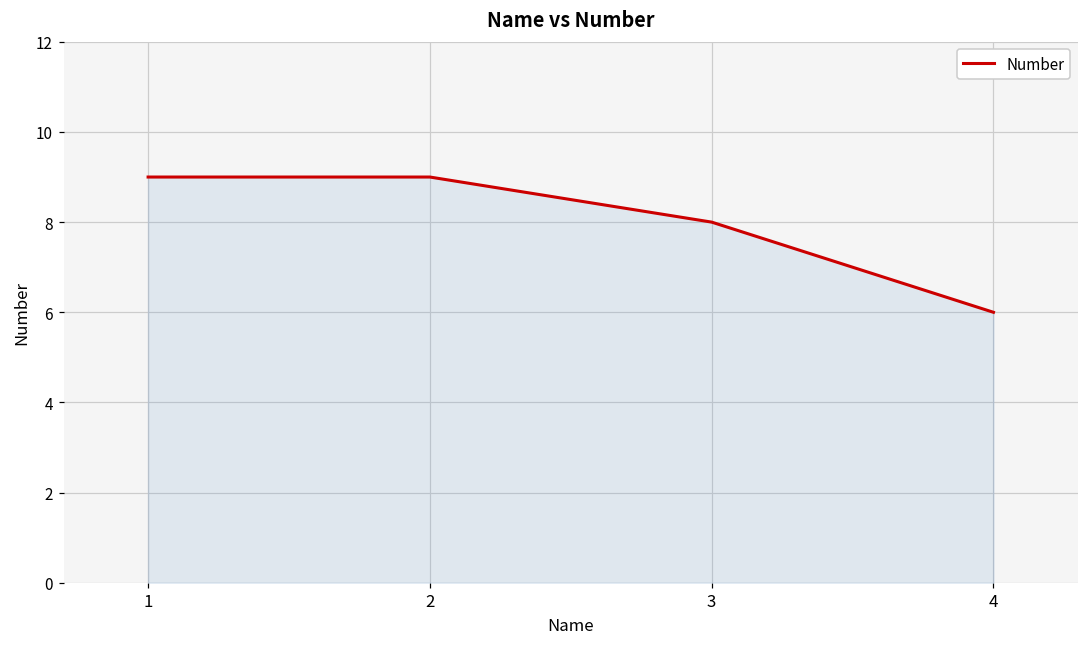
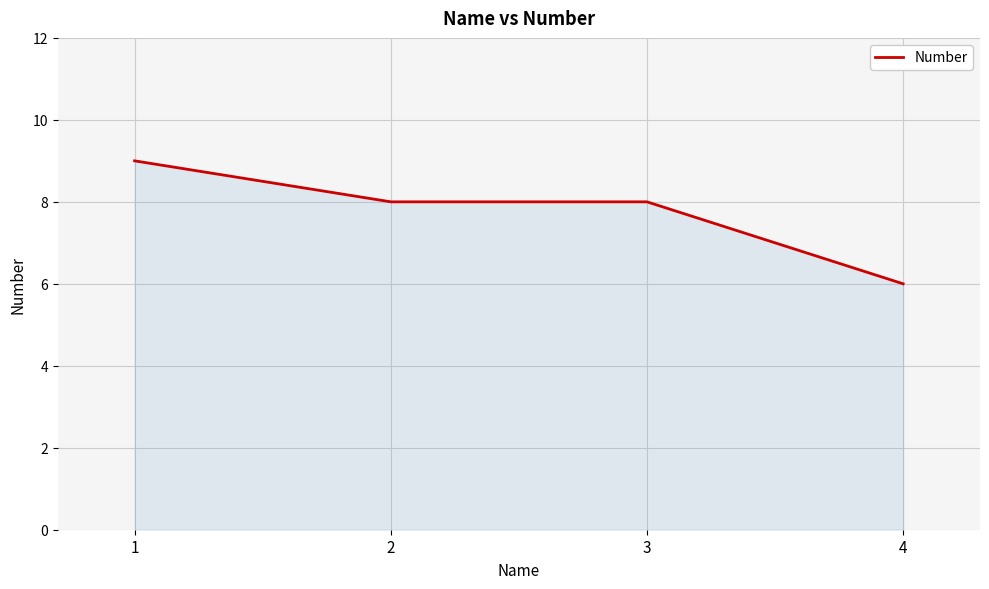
2: 9 -> 8
